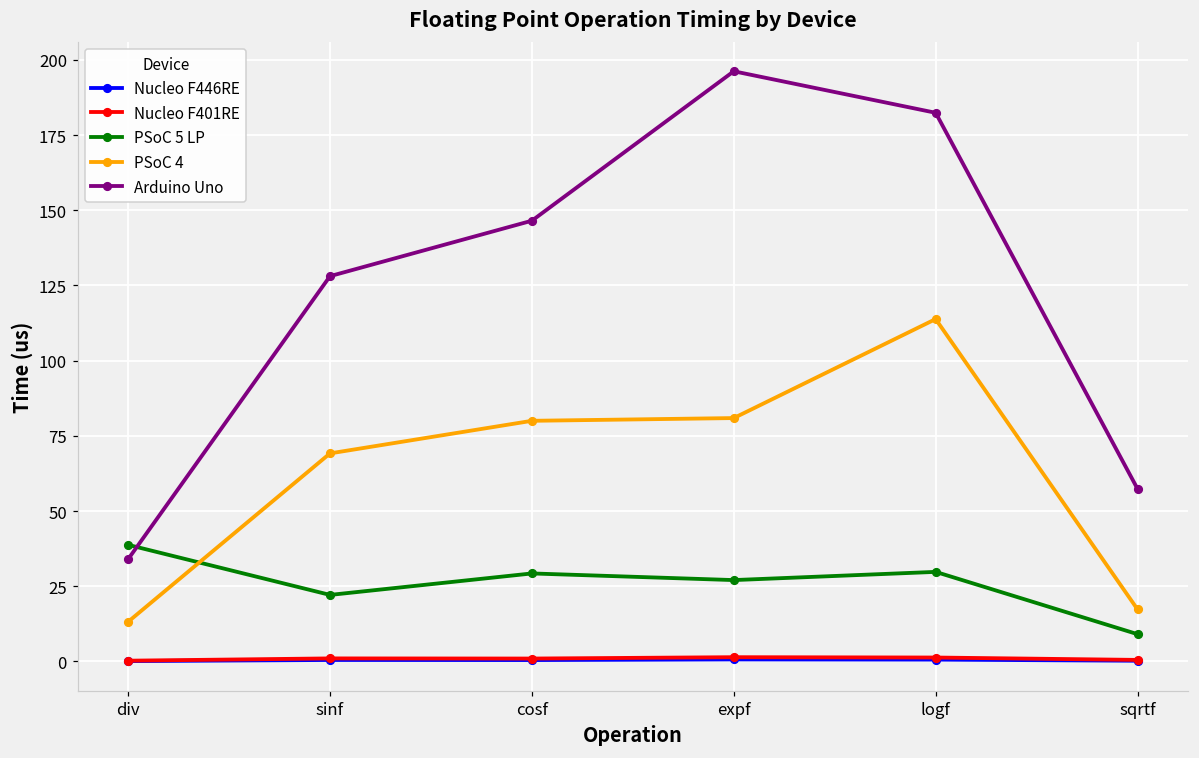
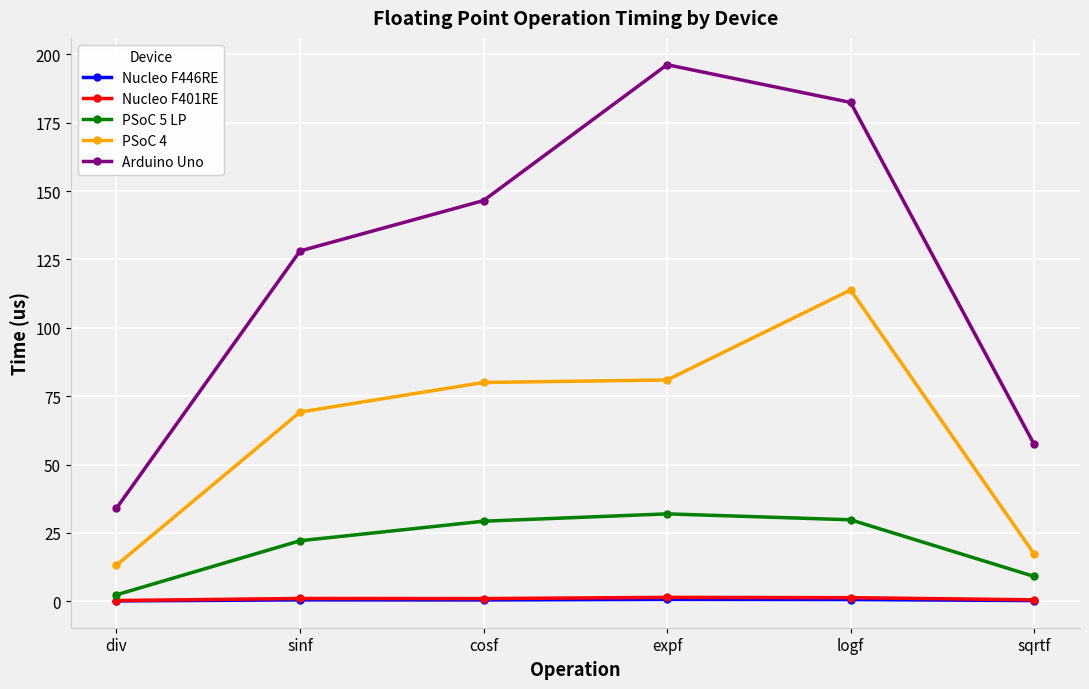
PSoC 5 LP, div: 39 -> 2
PSoC 5 LP, expf: 27 -> 32
